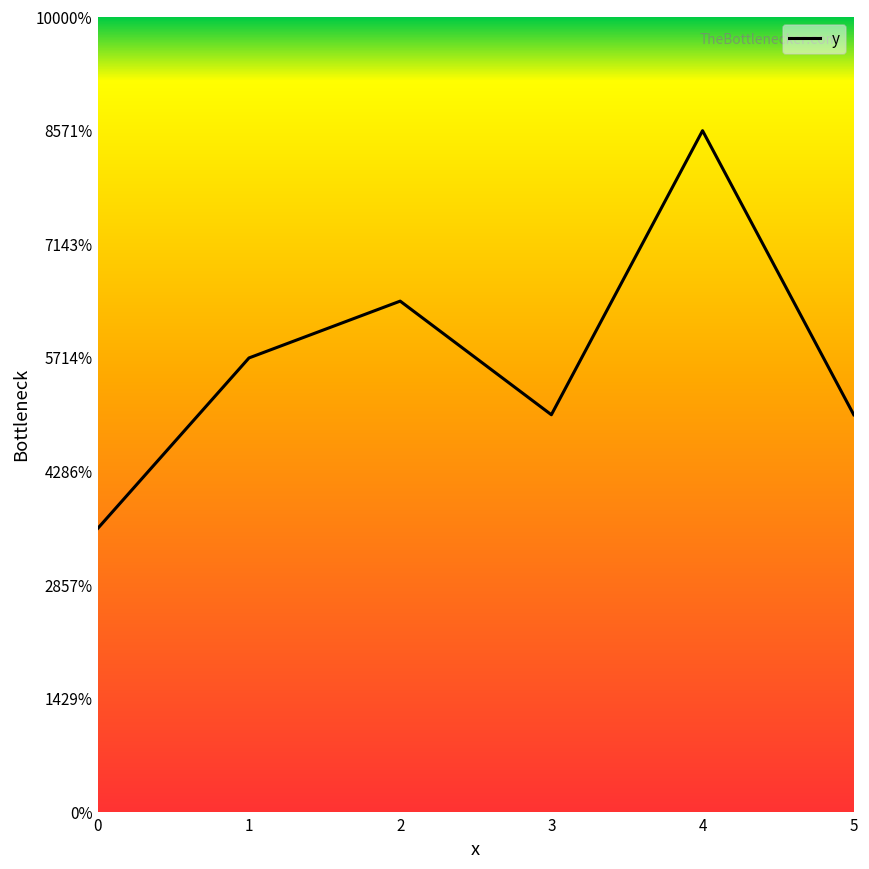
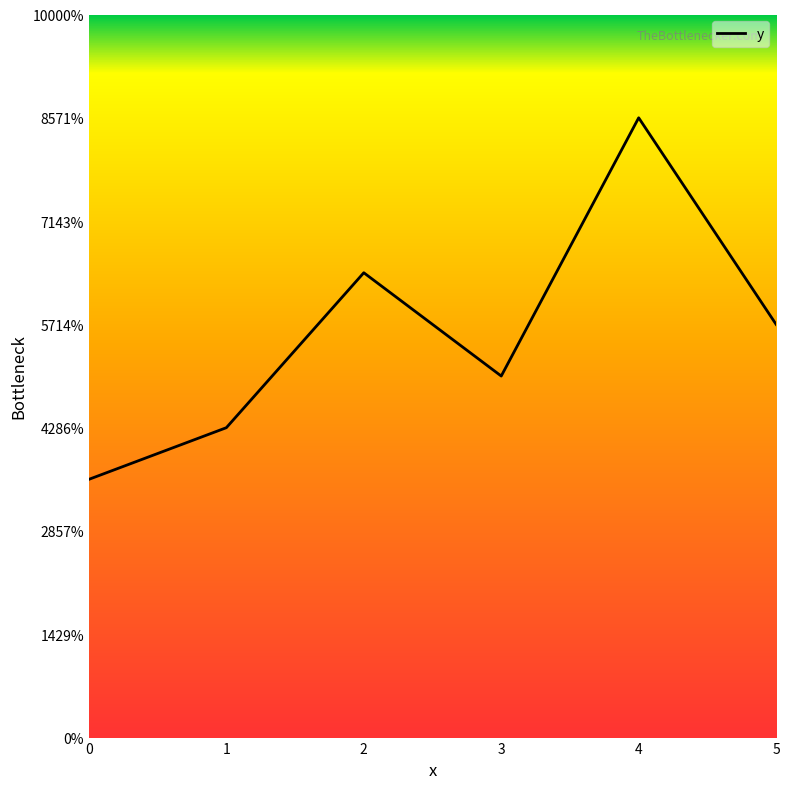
1: 5700% -> 4300%
5: 5000% -> 5700%
